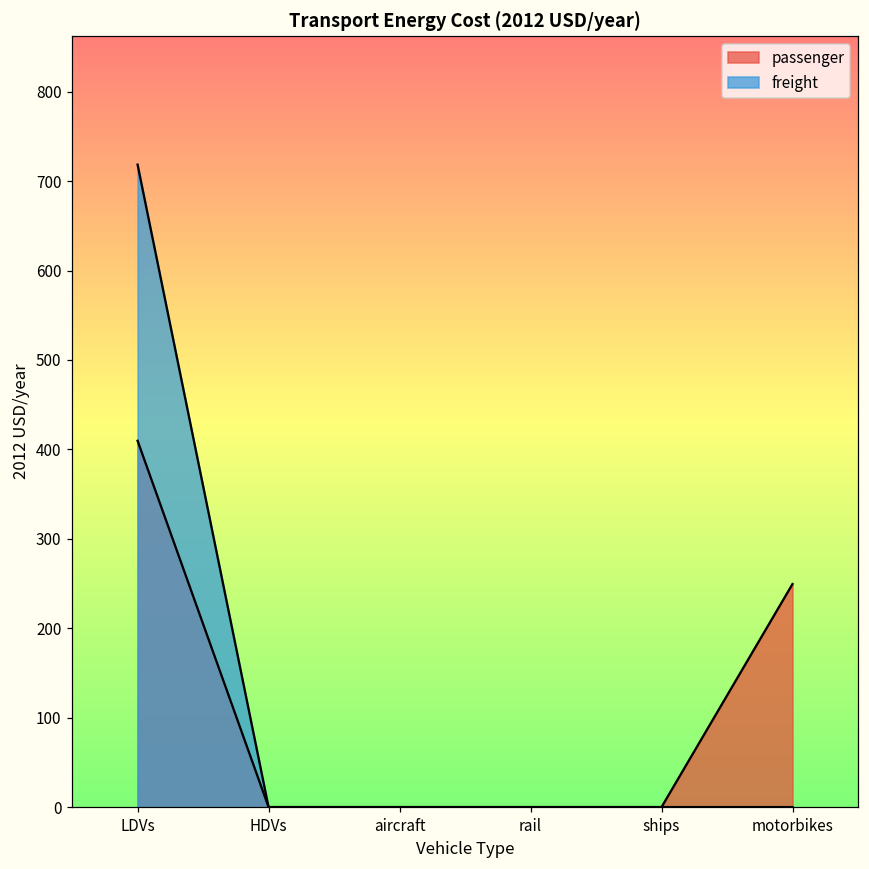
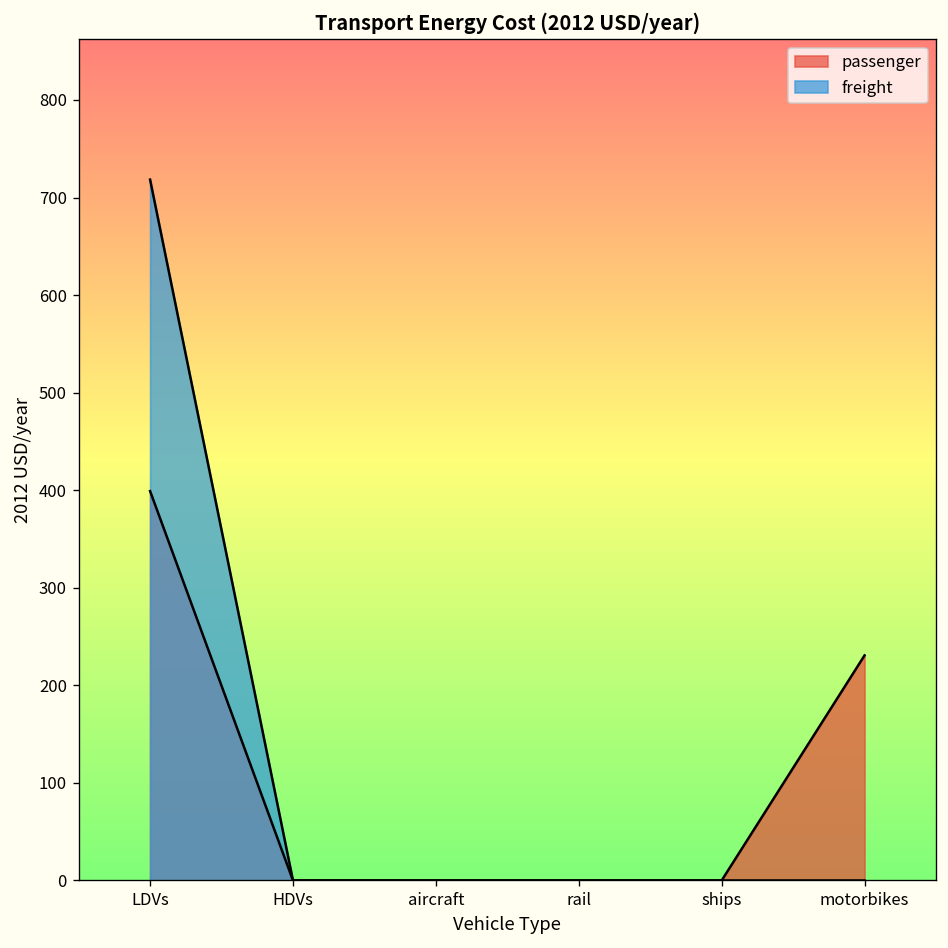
passenger, LDVs: 410 -> 400
passenger, motorbikes: 250 -> 230
